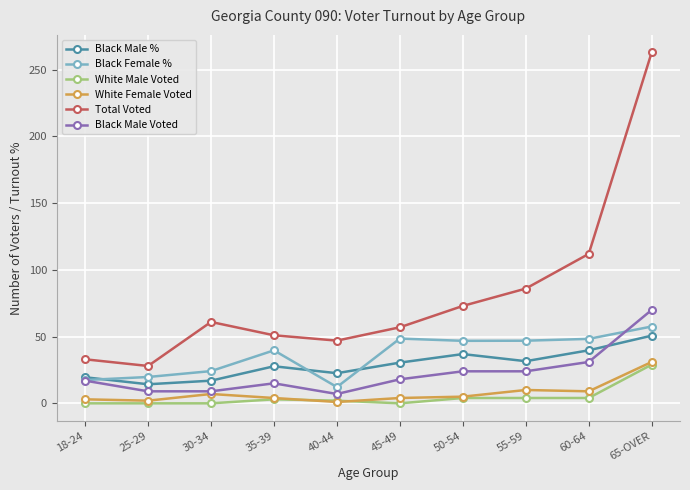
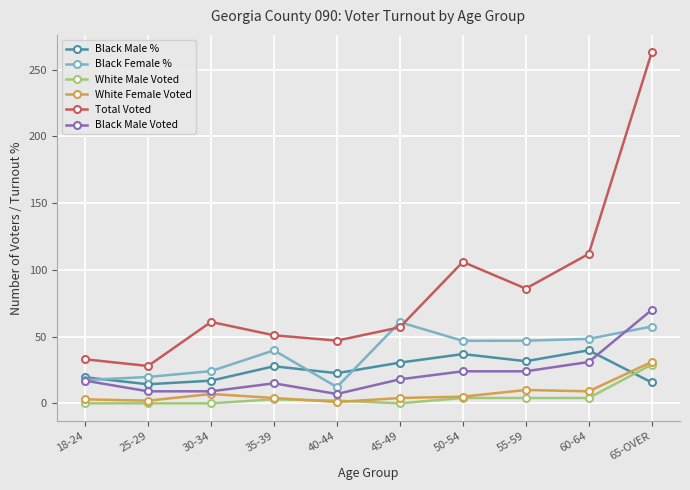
Black Female %, 45-49: 49 -> 61
Total Voted, 50-54: 73 -> 106
Black Male %, 65-OVER: 51 -> 16
